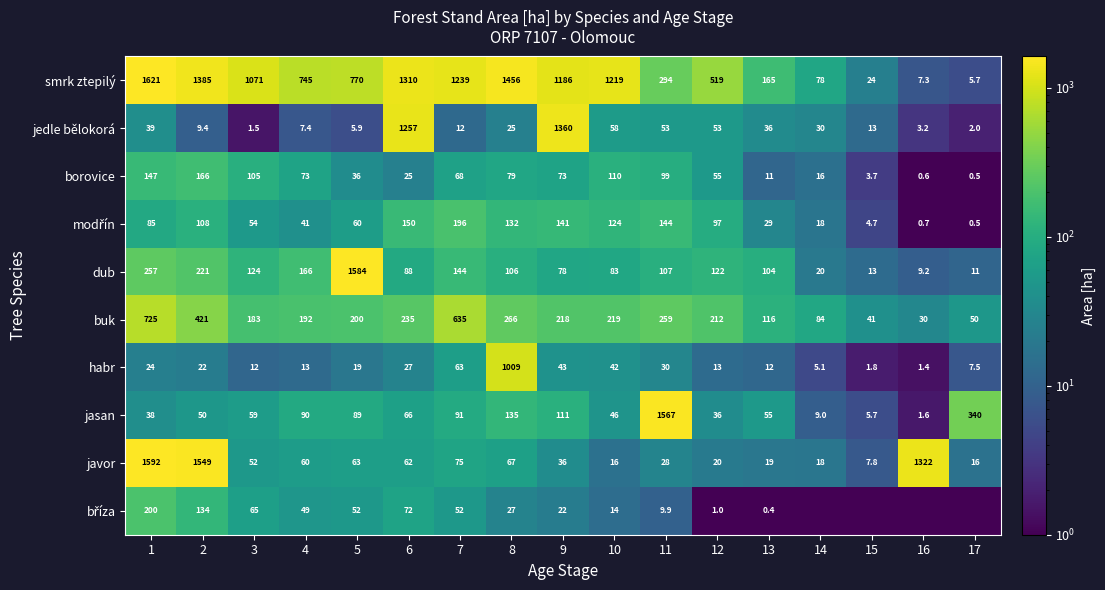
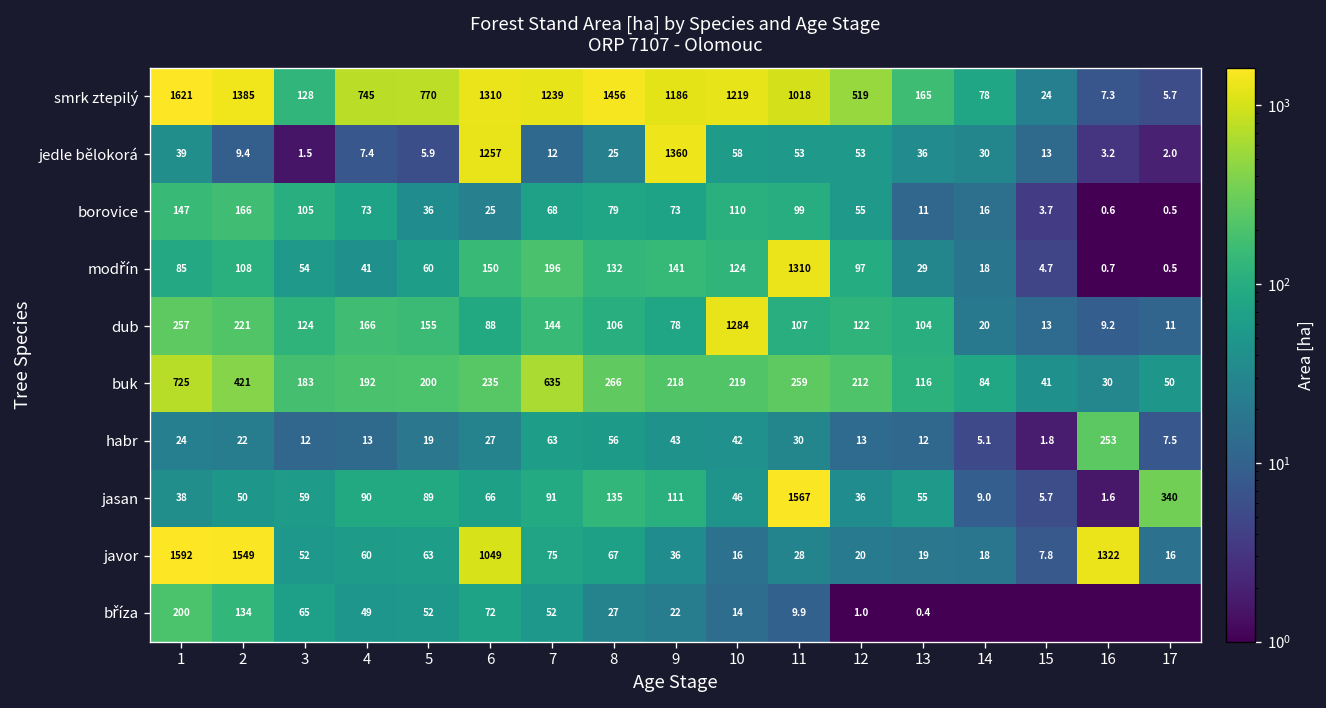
smrk ztepilý, 3: 1071 -> 128
smrk ztepilý, 11: 294 -> 1018
modřín, 11: 144 -> 1310
dub, 5: 1584 -> 155
dub, 10: 83 -> 1284
habr, 8: 1009 -> 56
habr, 16: 1.4 -> 253
javor, 6: 62 -> 1049
